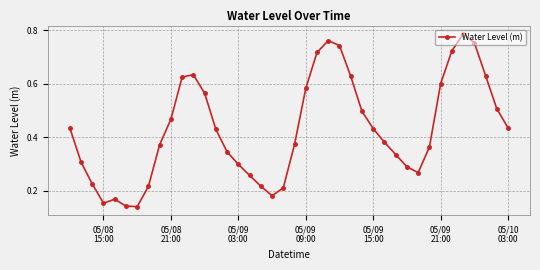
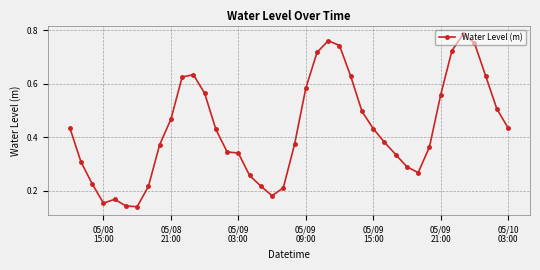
05/09 03:00: 0.30 -> 0.34
05/09 21:00: 0.60 -> 0.56
